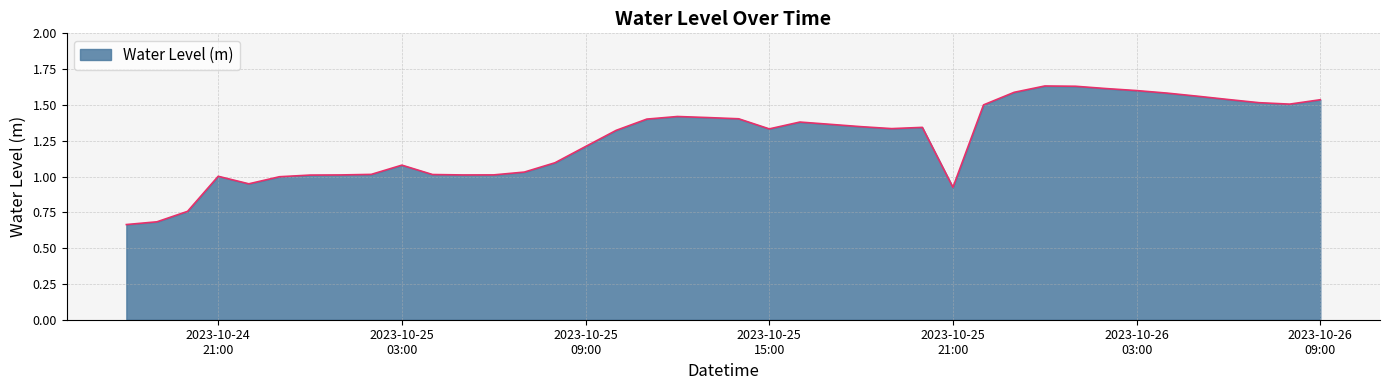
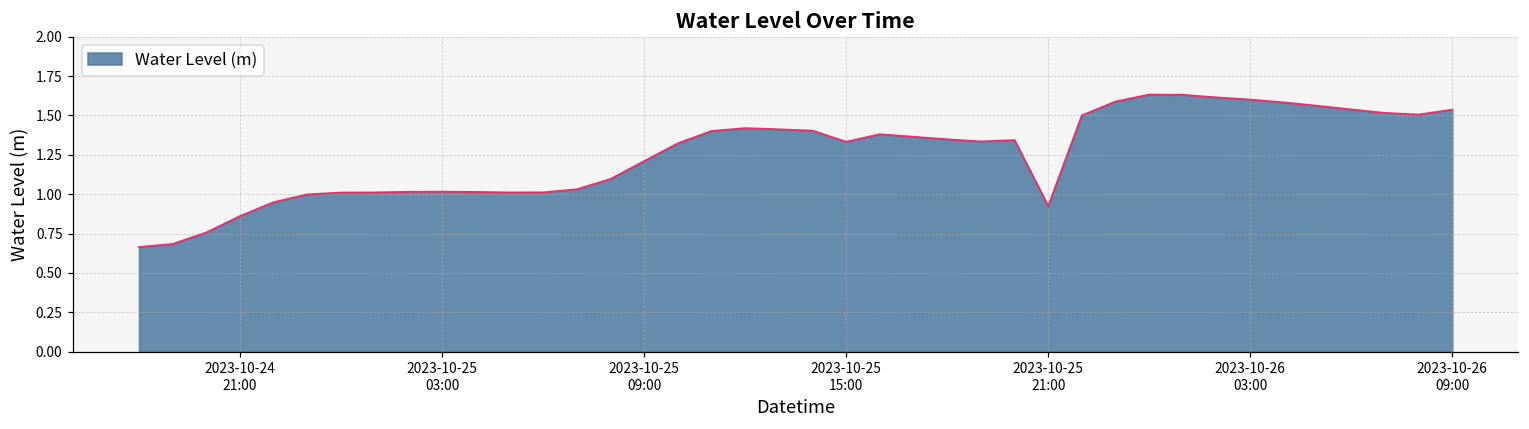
2023-10-24 21:00: 1.00 -> 0.86
2023-10-25 03:00: 1.08 -> 1.02
